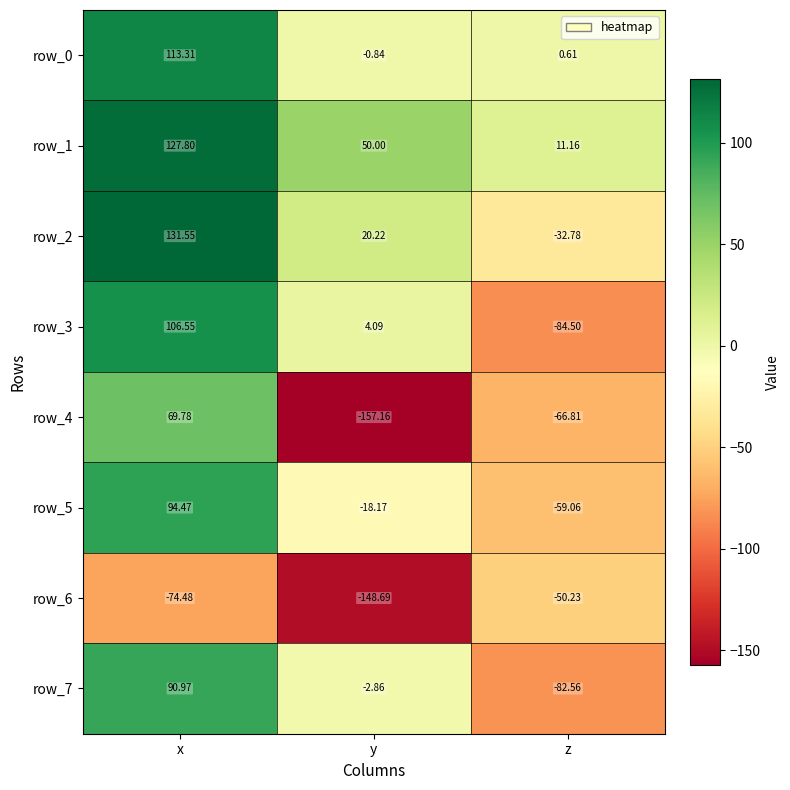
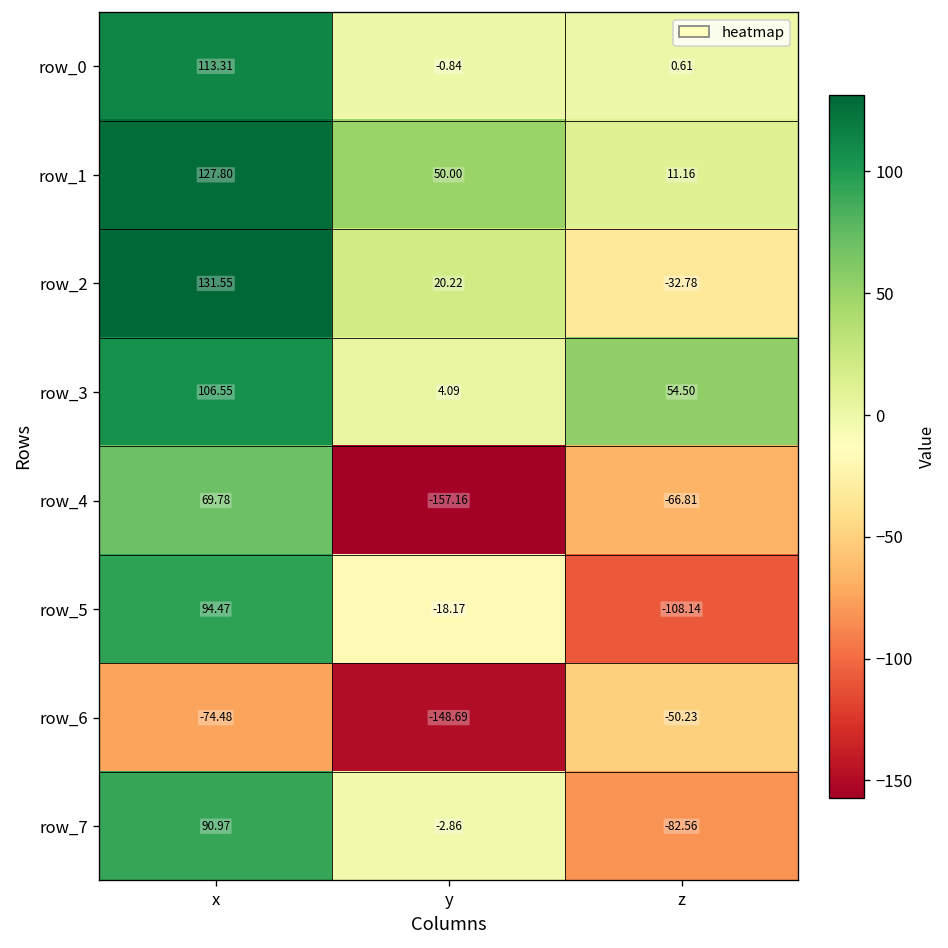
row_3, z: -84.50 -> 54.50
row_5, z: -59.06 -> -108.14
